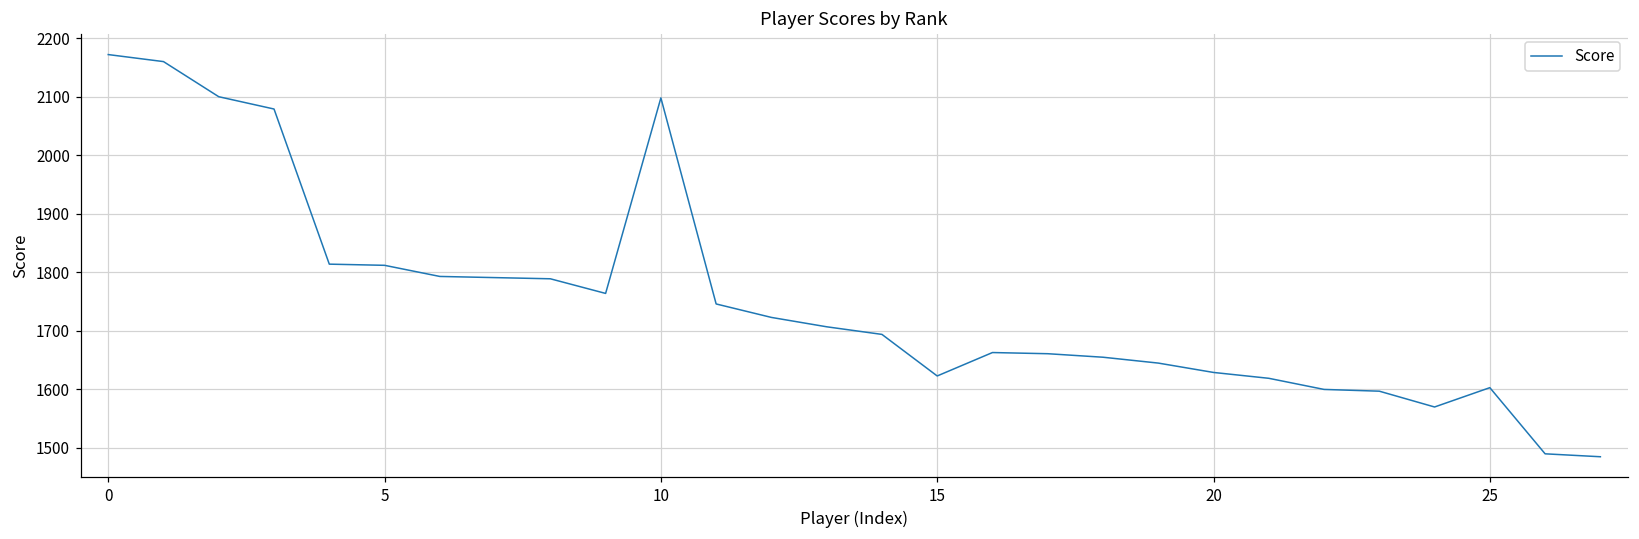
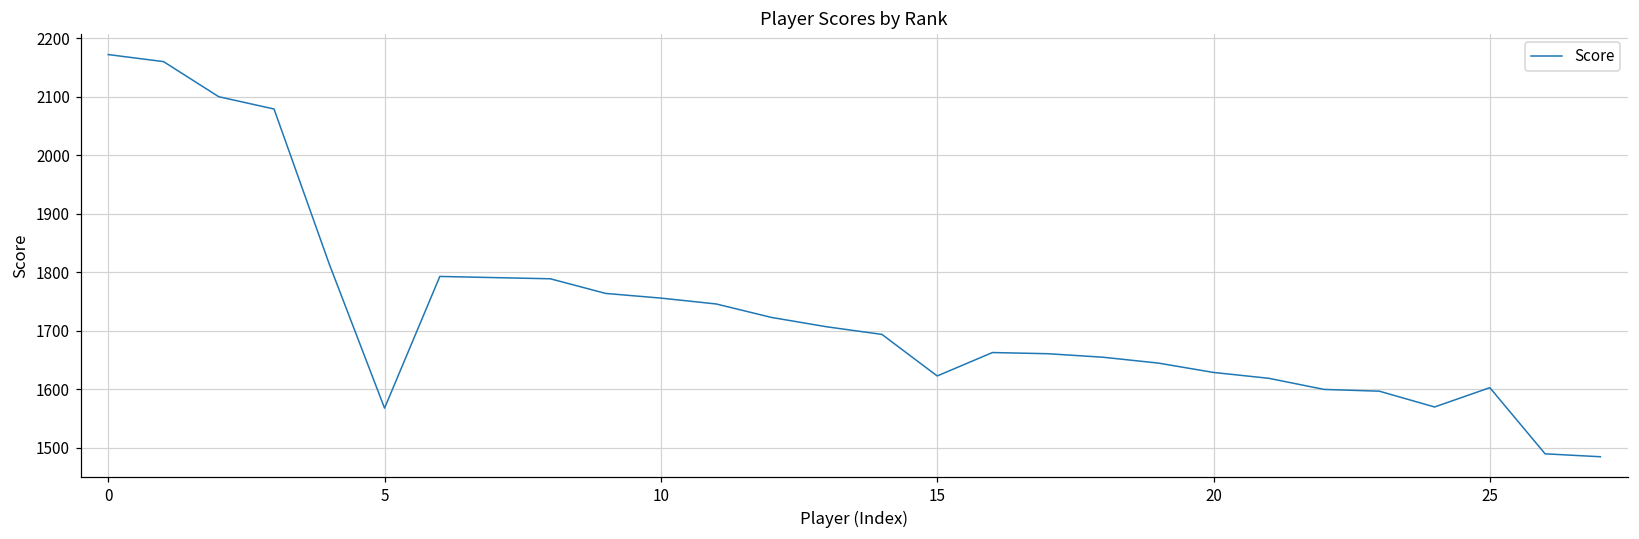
5: 1810 -> 1570
10: 2100 -> 1760
